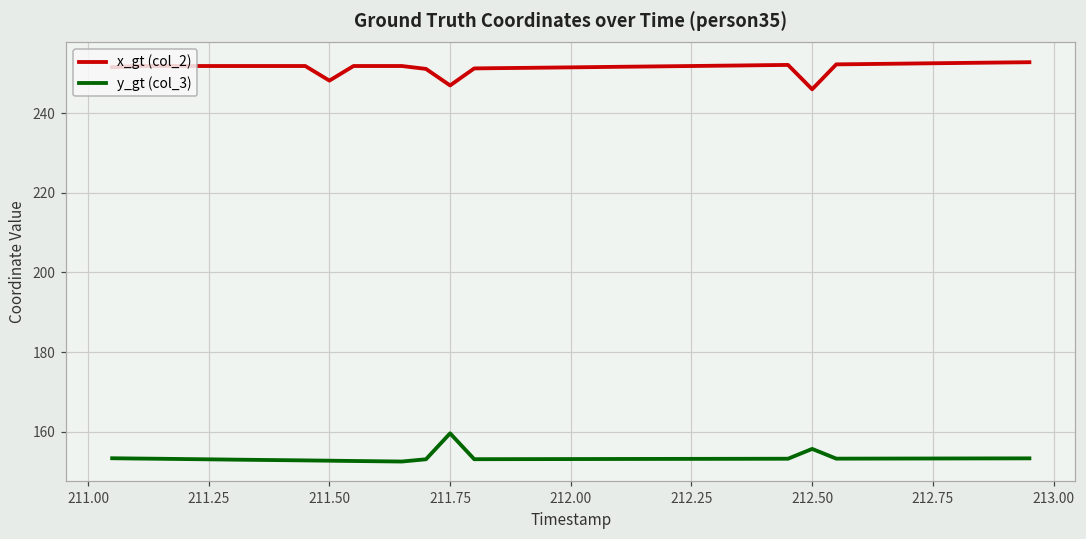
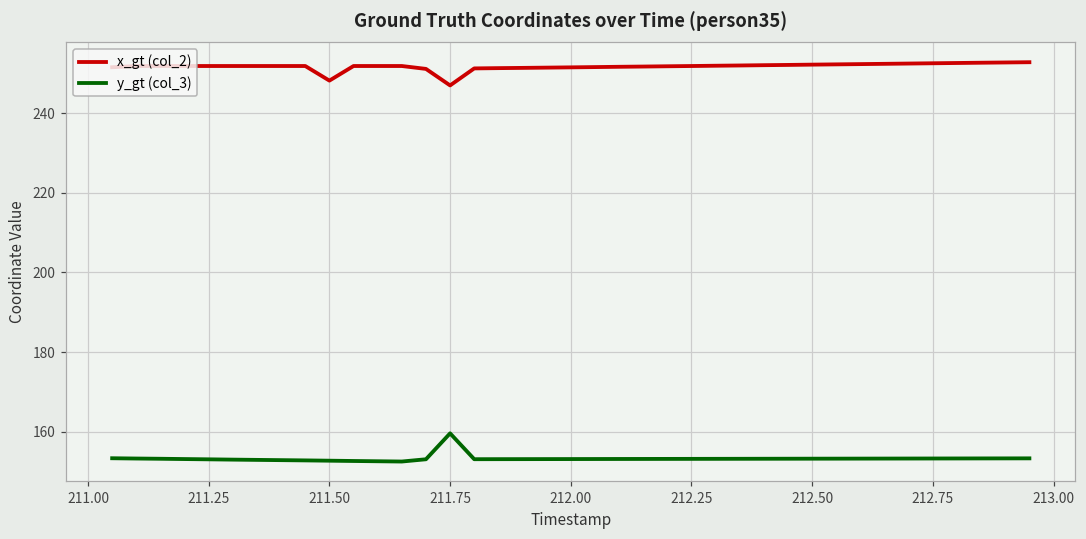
x_gt (col_2), 212.50: 246 -> 252
y_gt (col_3), 212.50: 156 -> 153
